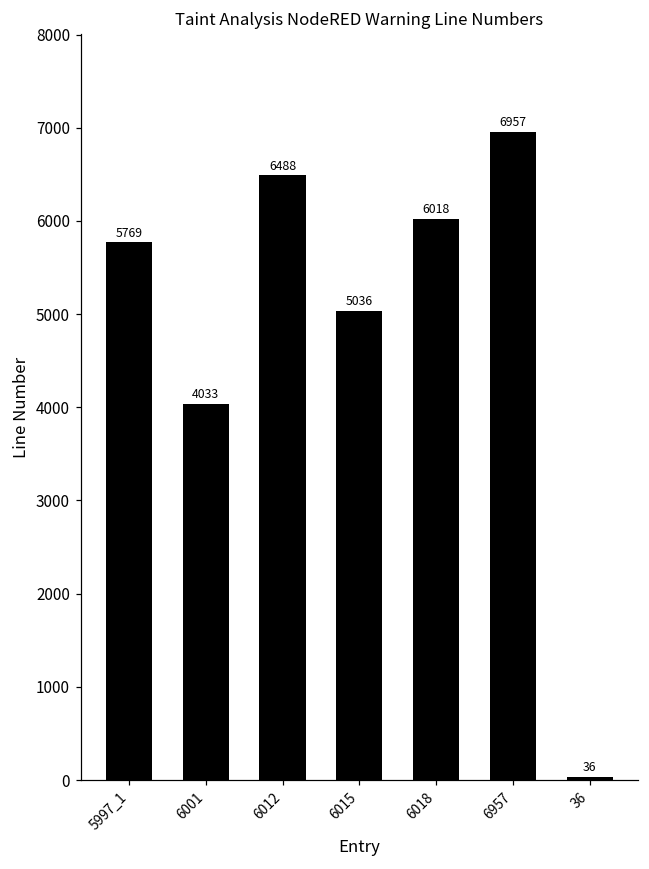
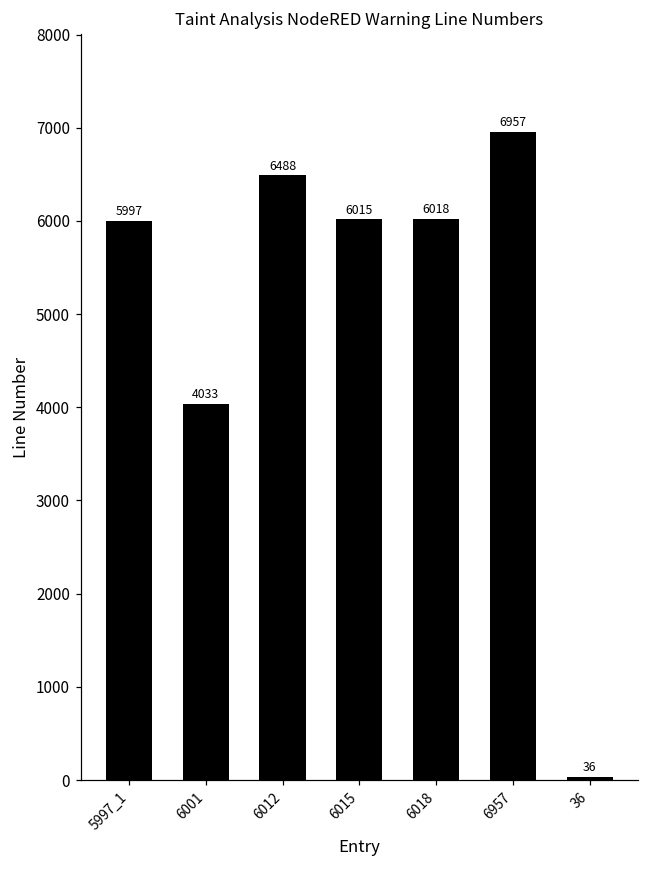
5997_1: 5769 -> 5997
6015: 5036 -> 6015
